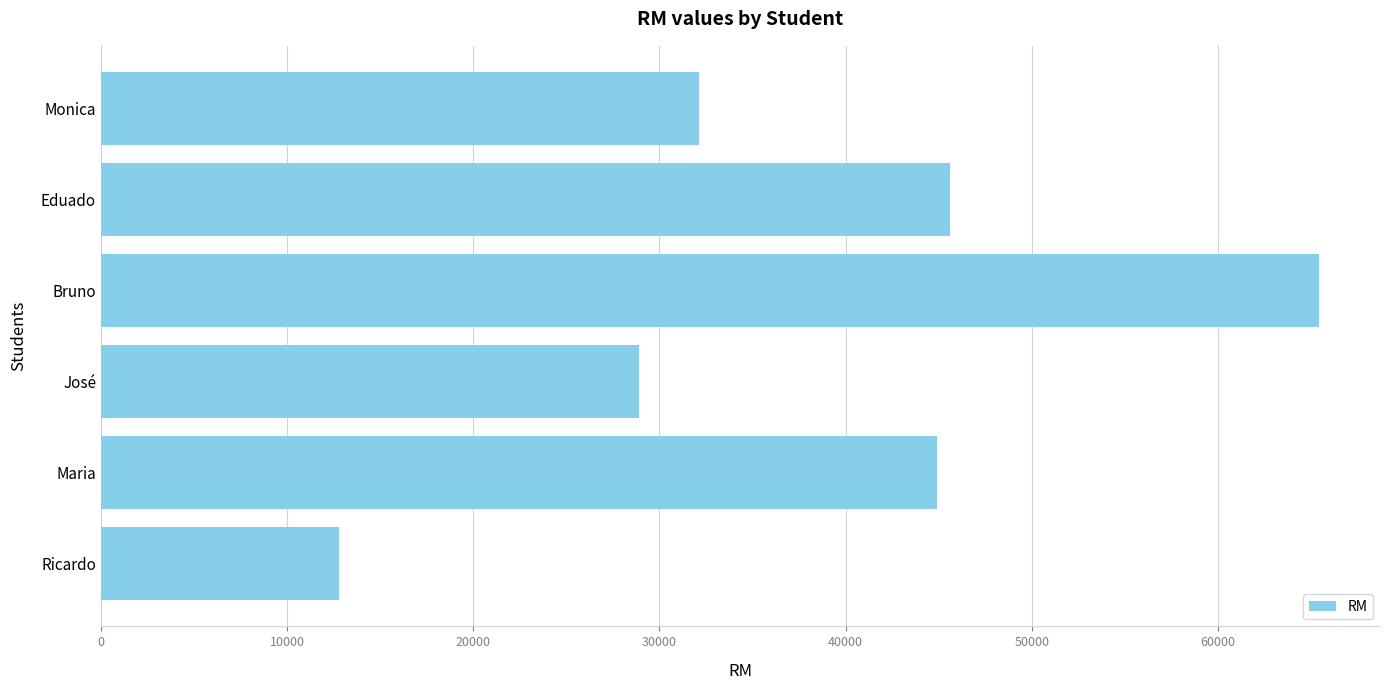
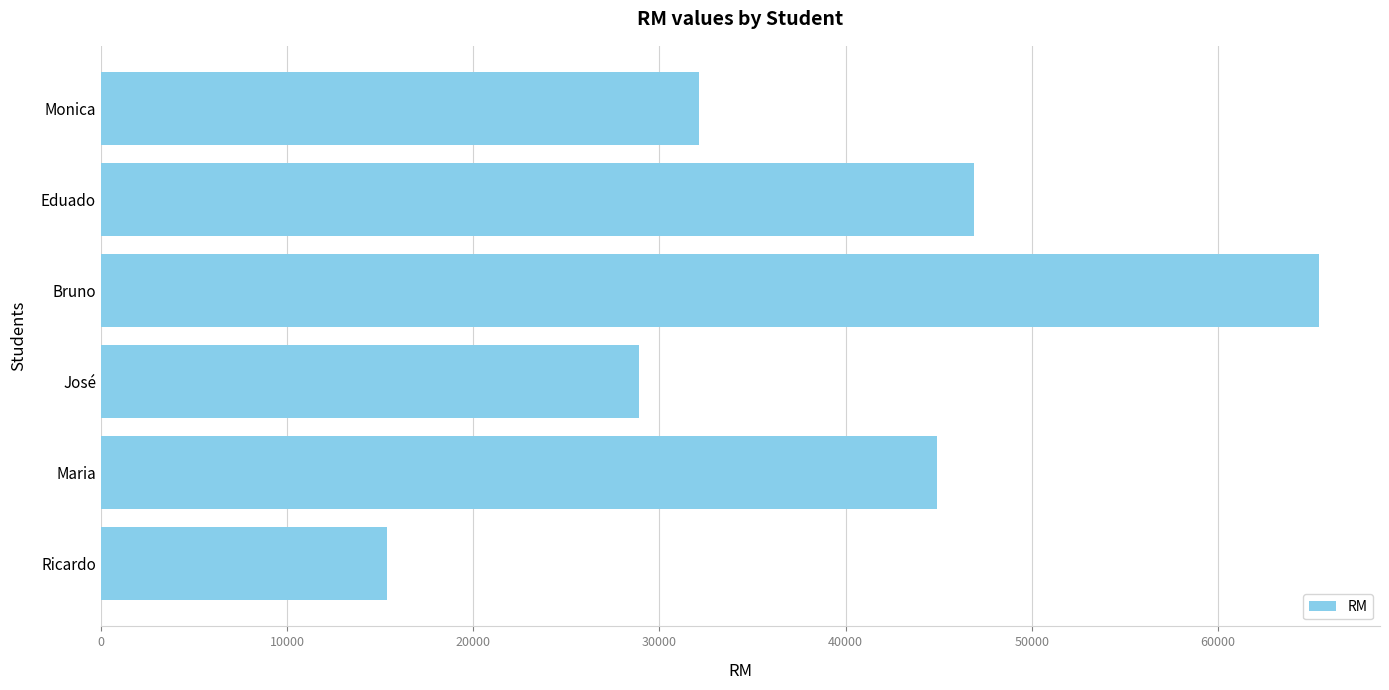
Eduado: 45600 -> 46900
Ricardo: 12800 -> 15400
